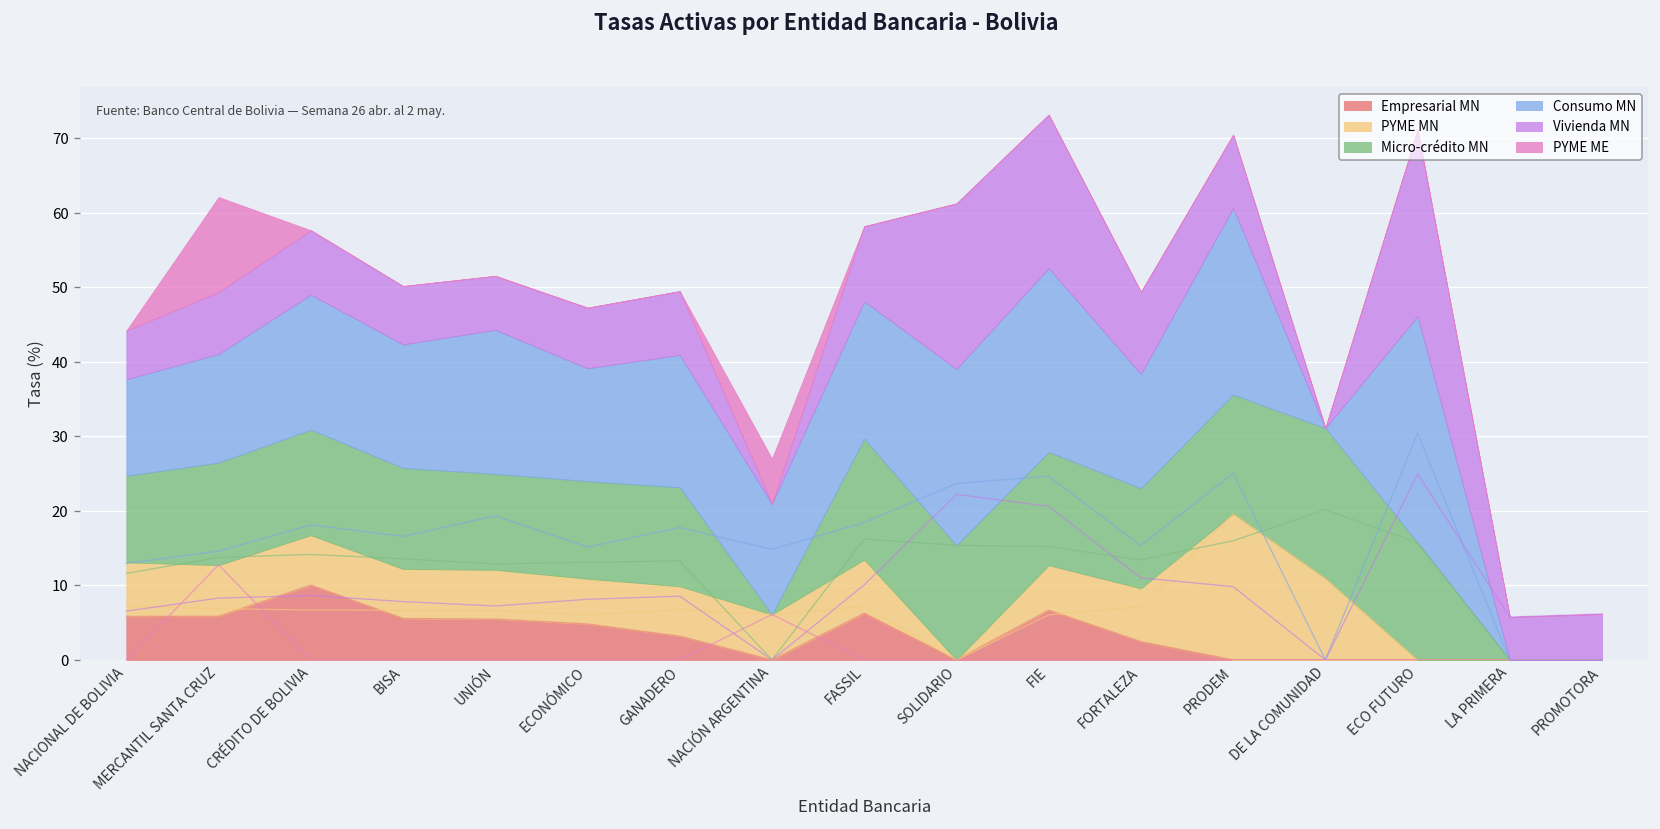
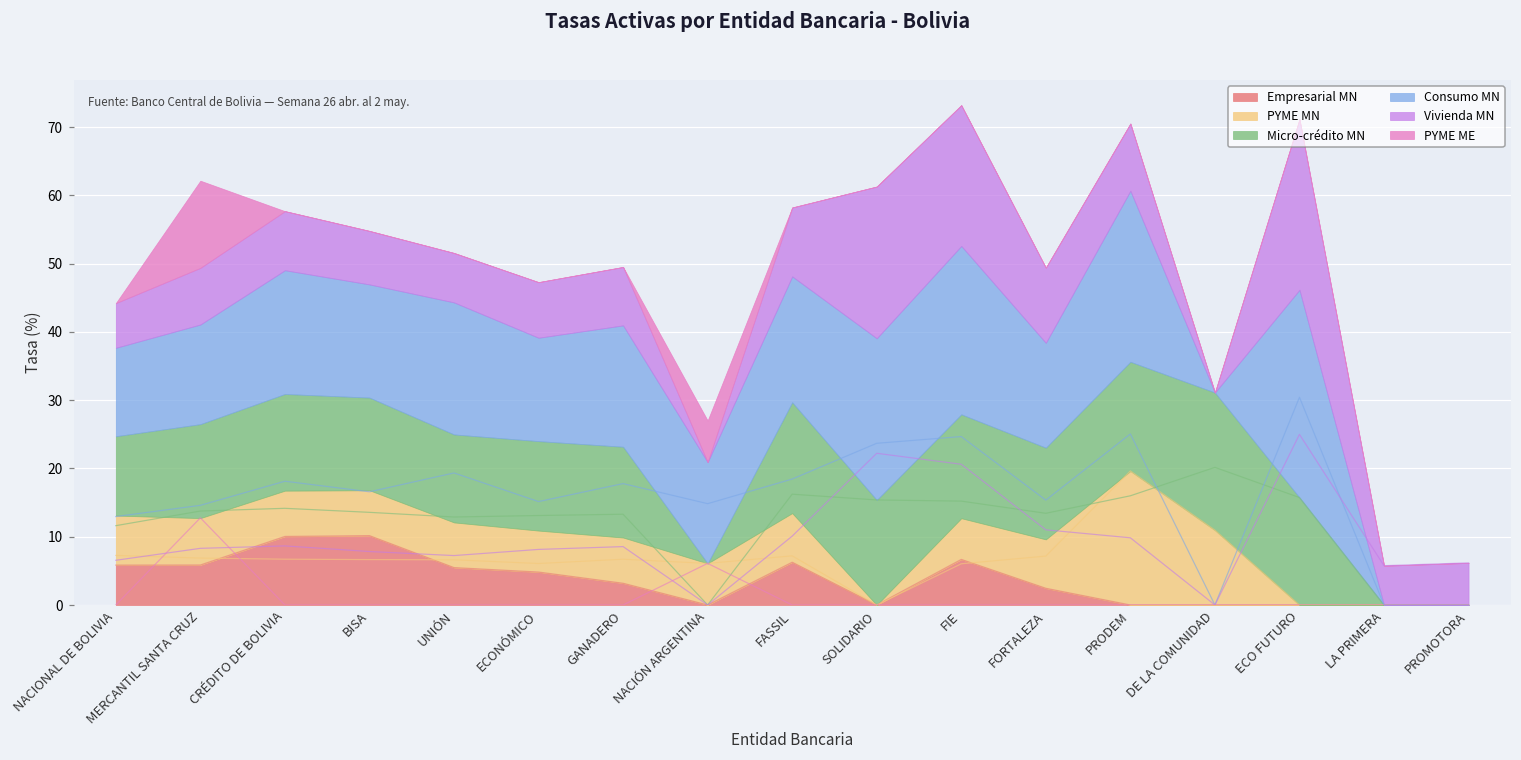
Empresarial MN, BISA: 6 -> 10
